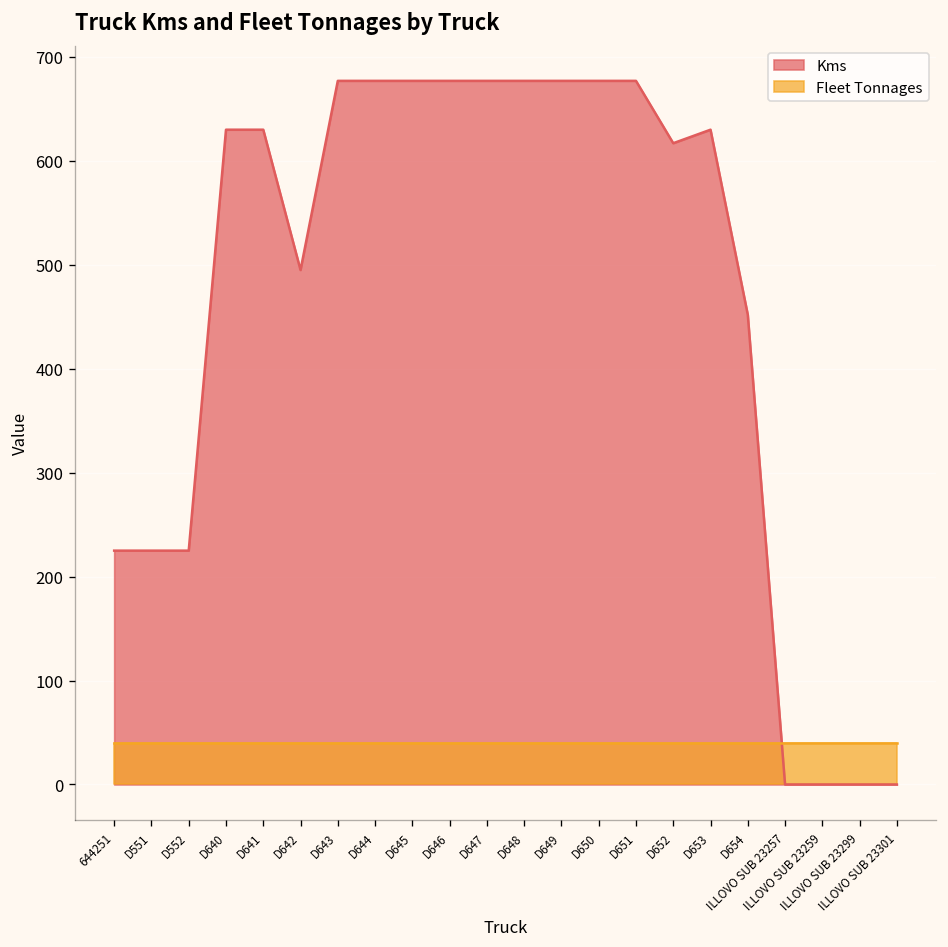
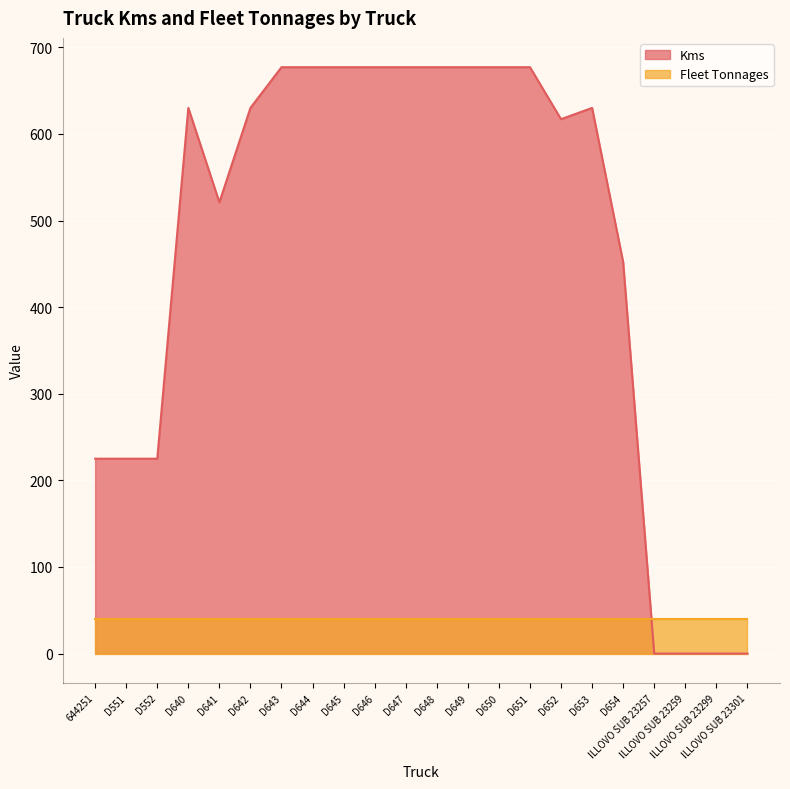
Kms, D641: 630 -> 520
Kms, D642: 500 -> 630
